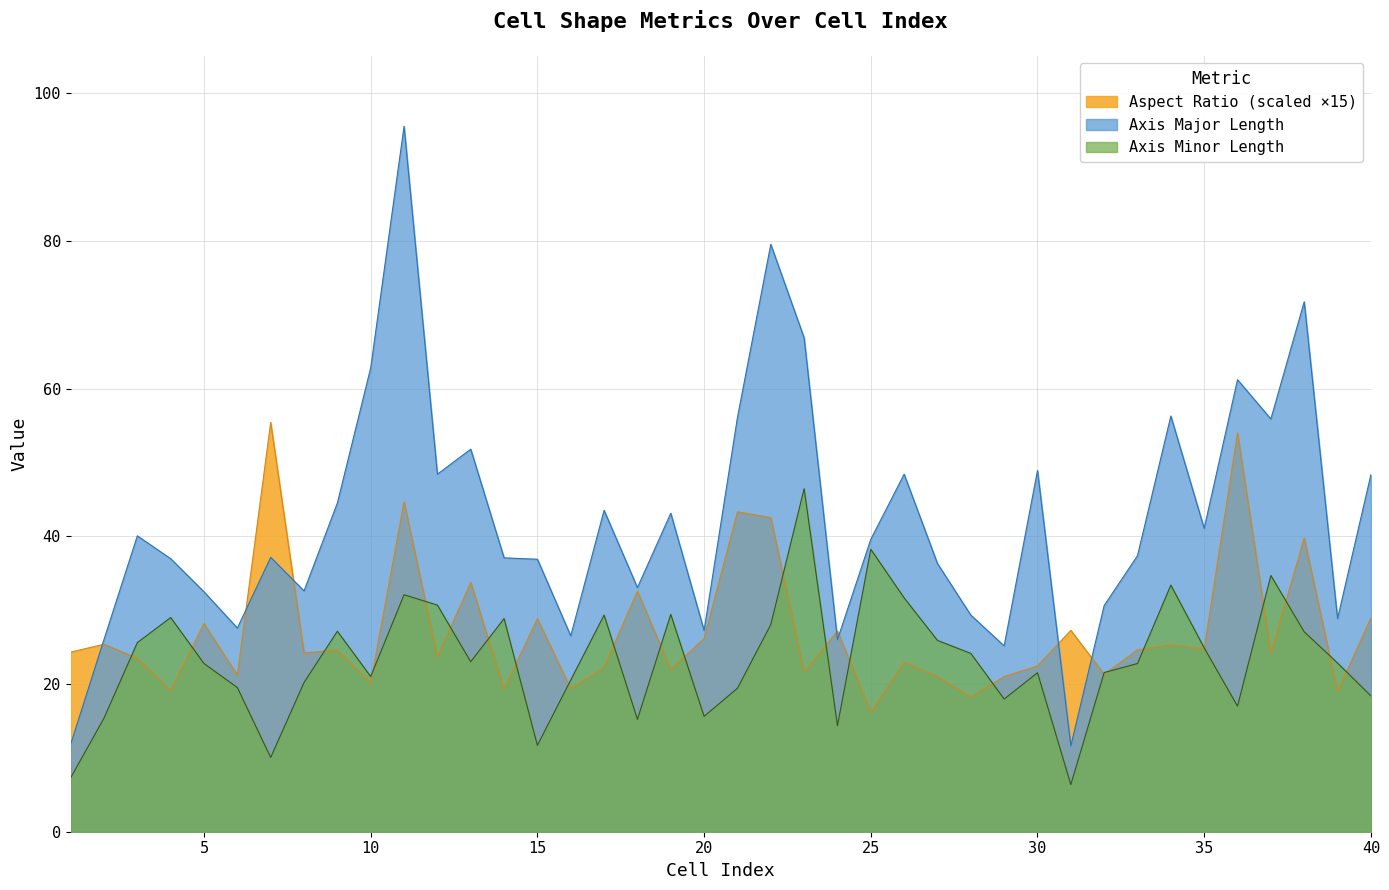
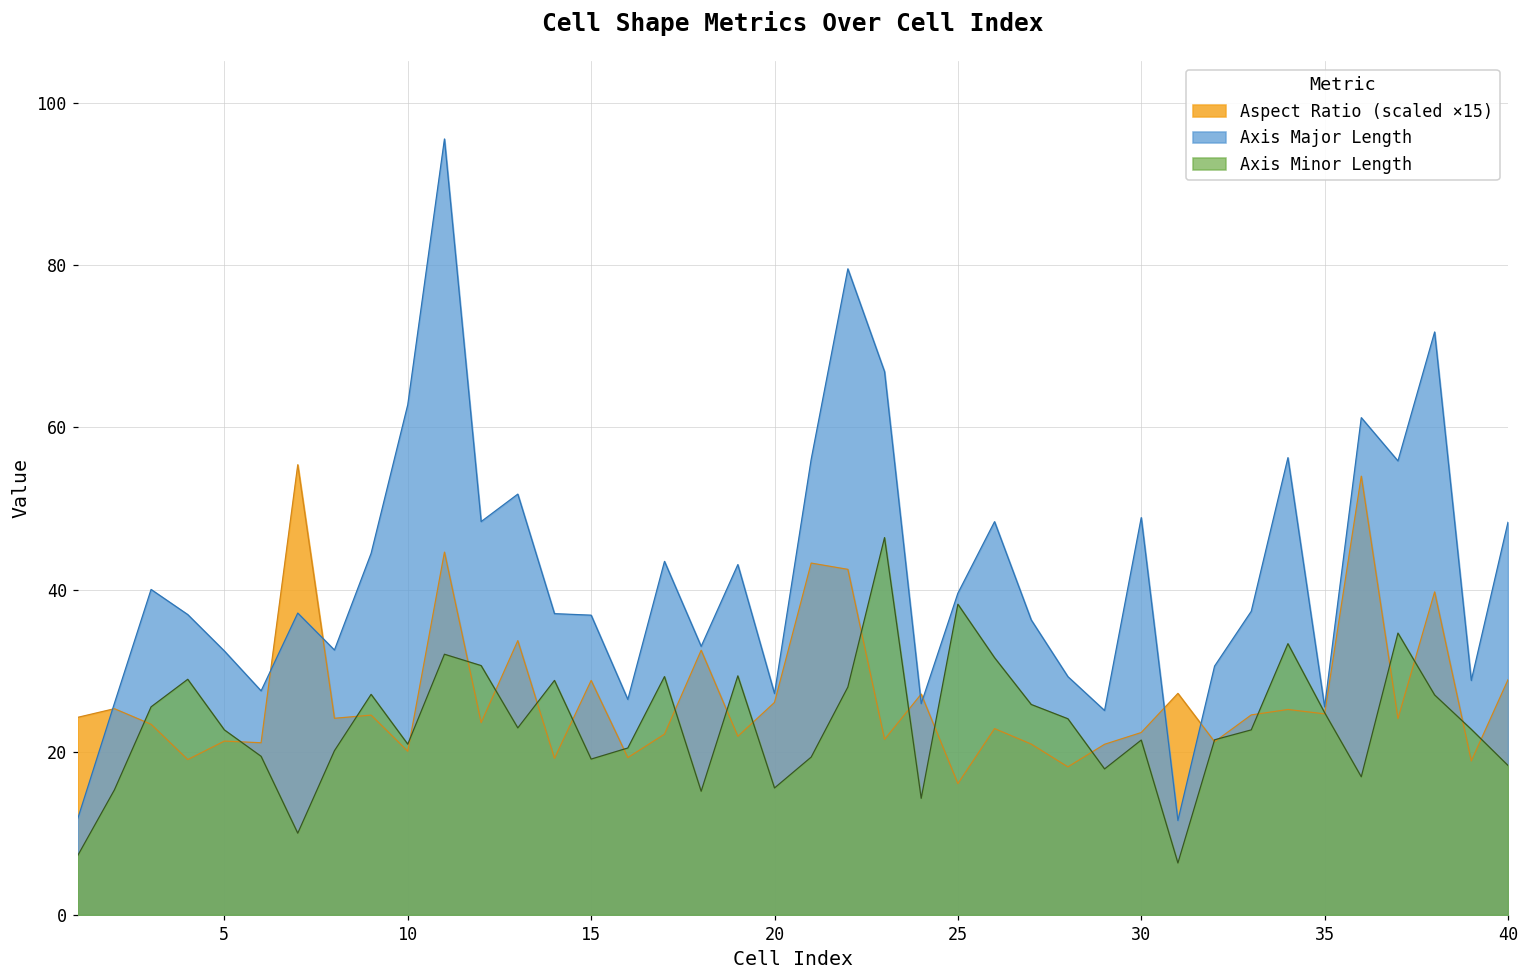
Aspect Ratio (scaled ×15), 5: 28 -> 21
Axis Minor Length, 15: 12 -> 19
Axis Major Length, 35: 41 -> 26
